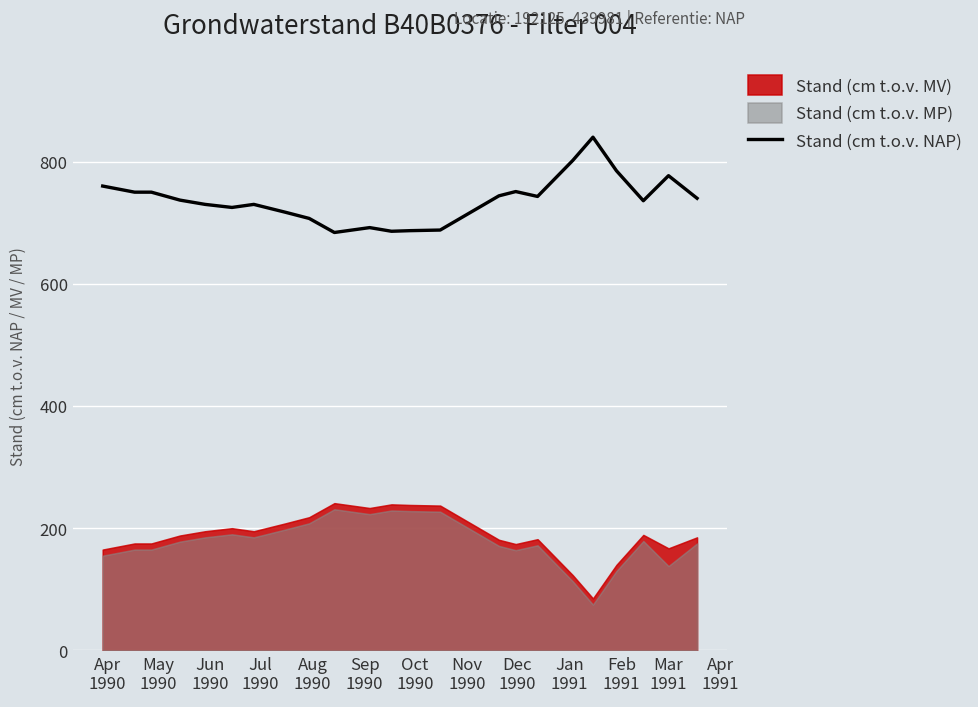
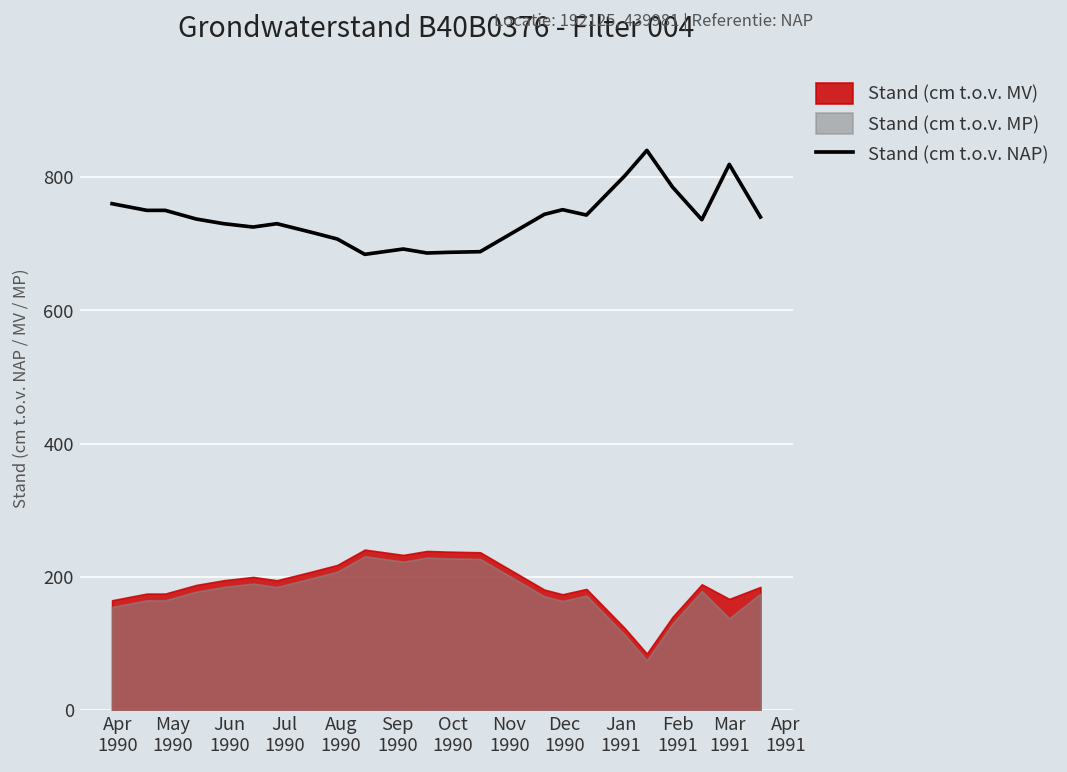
Stand (cm t.o.v. NAP), Mar 1991: 780 -> 820
